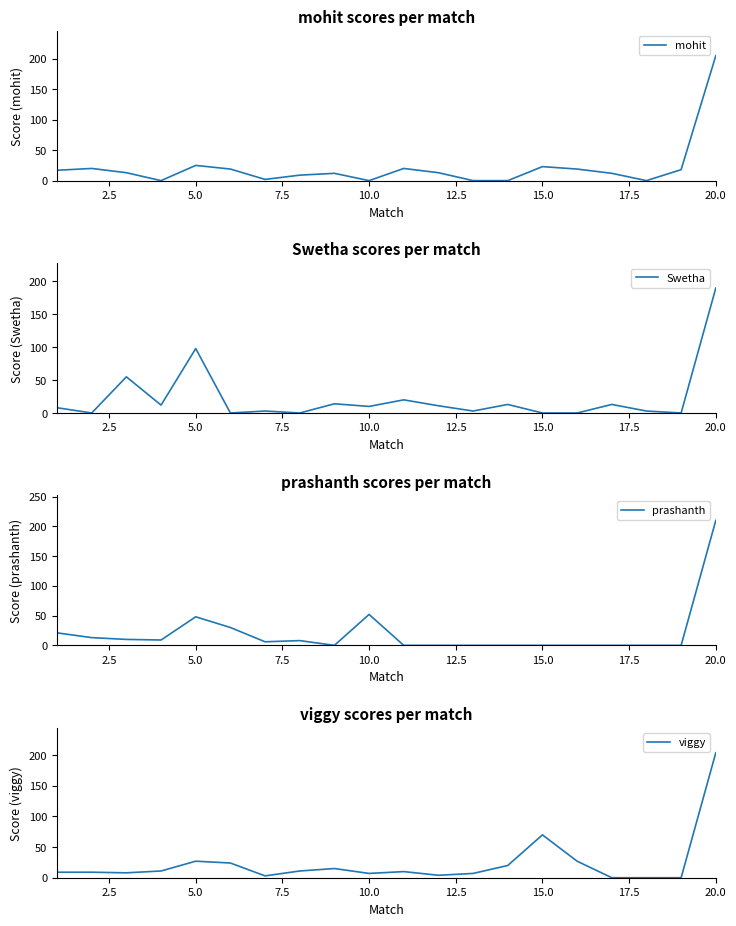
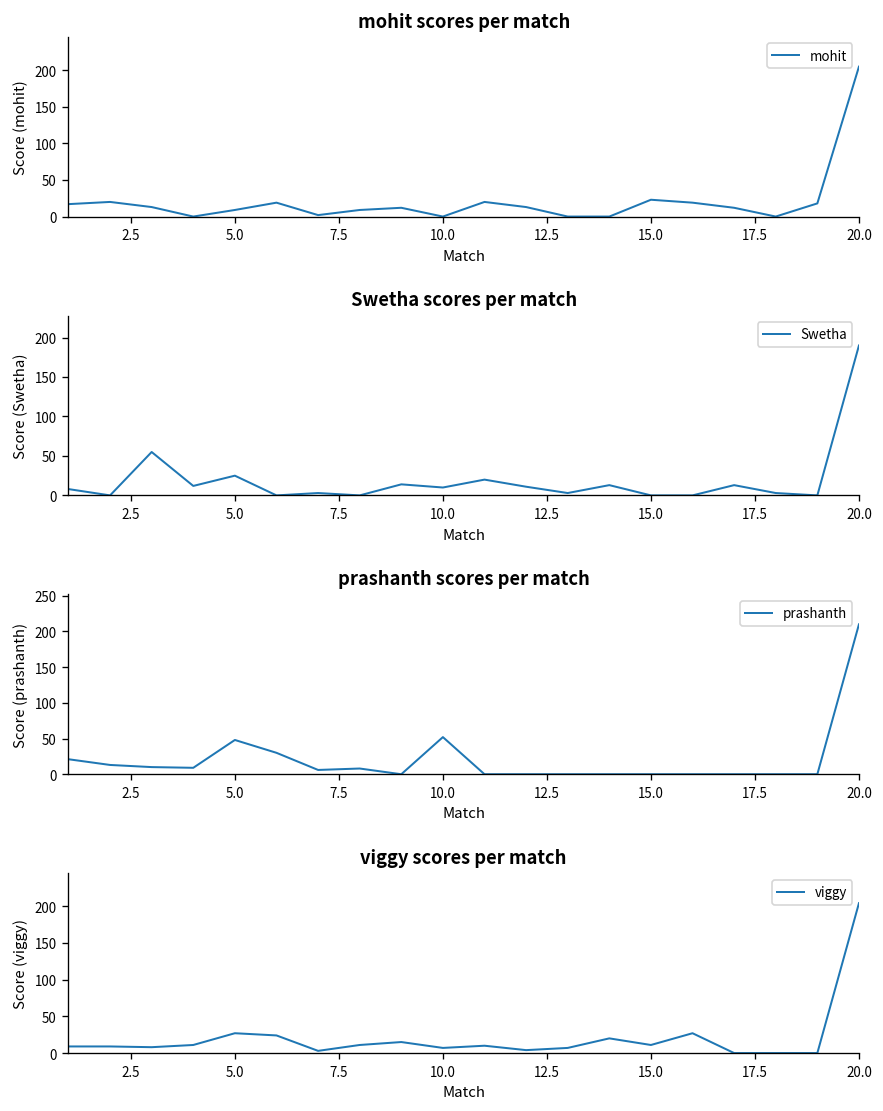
mohit scores per match, 5.0: 30 -> 10
Swetha scores per match, 5.0: 100 -> 30
viggy scores per match, 15.0: 70 -> 10
